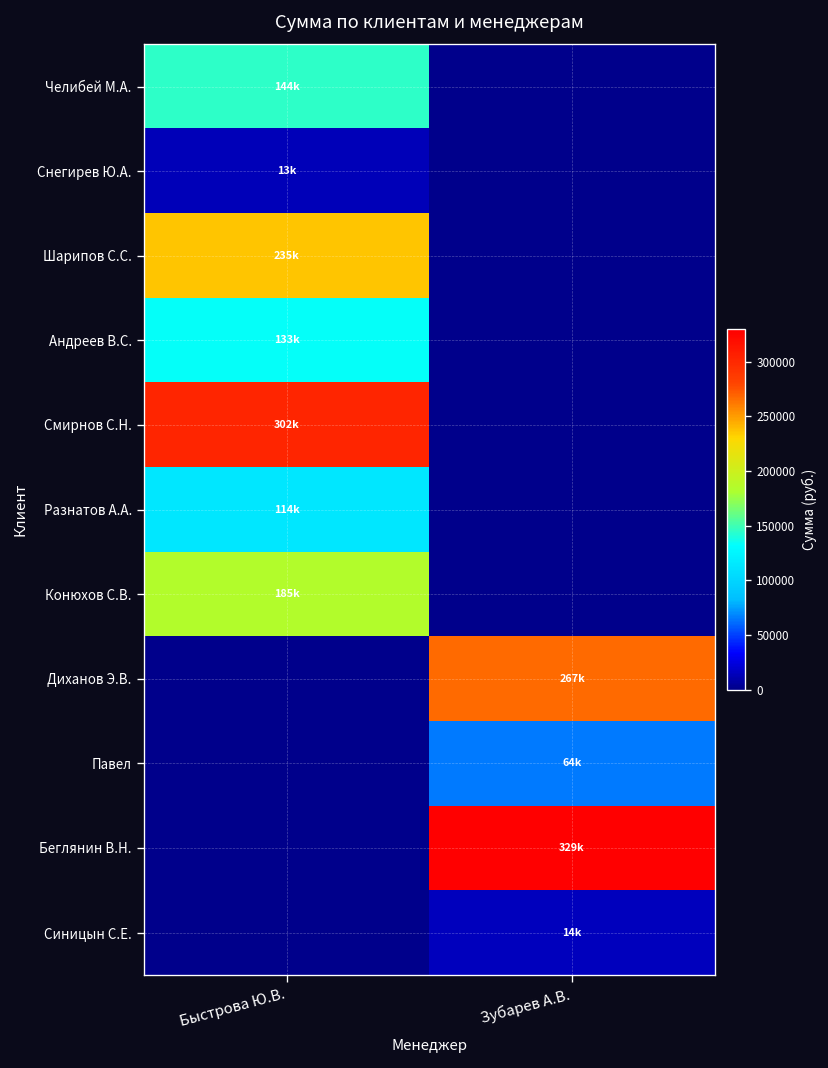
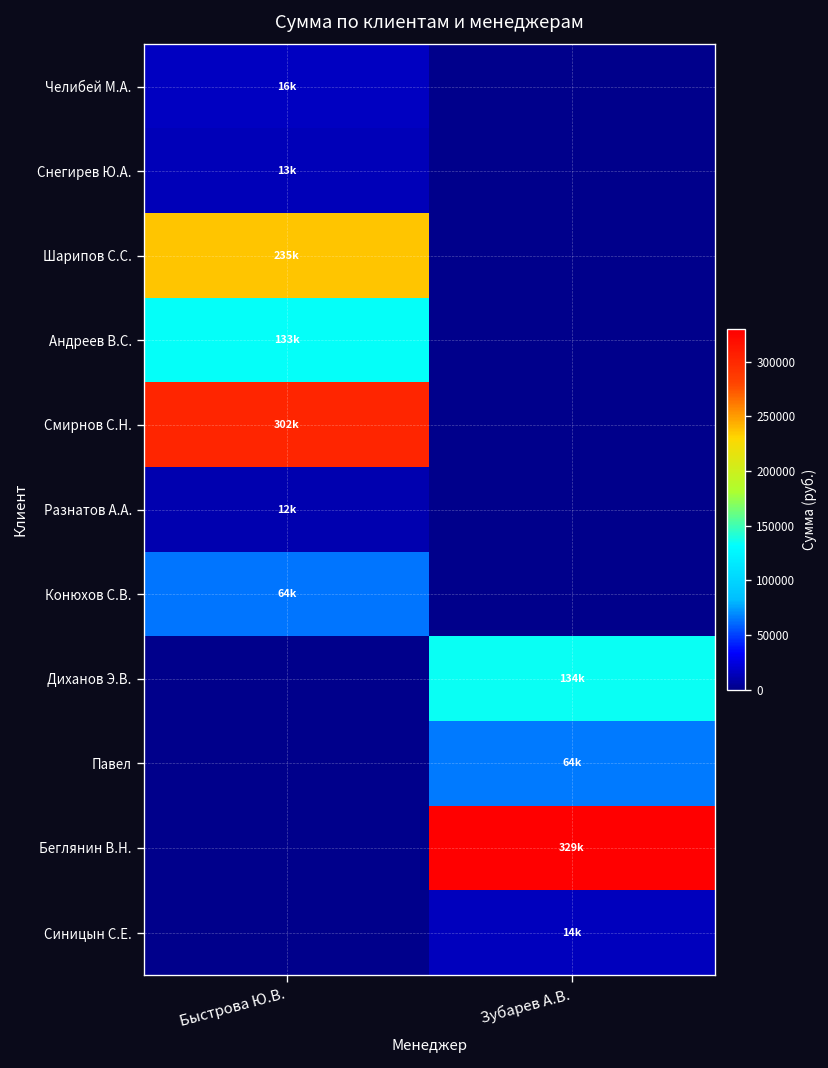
Челибей М.А., Быстрова Ю.В.: 144k -> 16k
Разнатов А.А., Быстрова Ю.В.: 114k -> 12k
Конюхов С.В., Быстрова Ю.В.: 185k -> 64k
Диханов Э.В., Зубарев А.В.: 267k -> 134k
